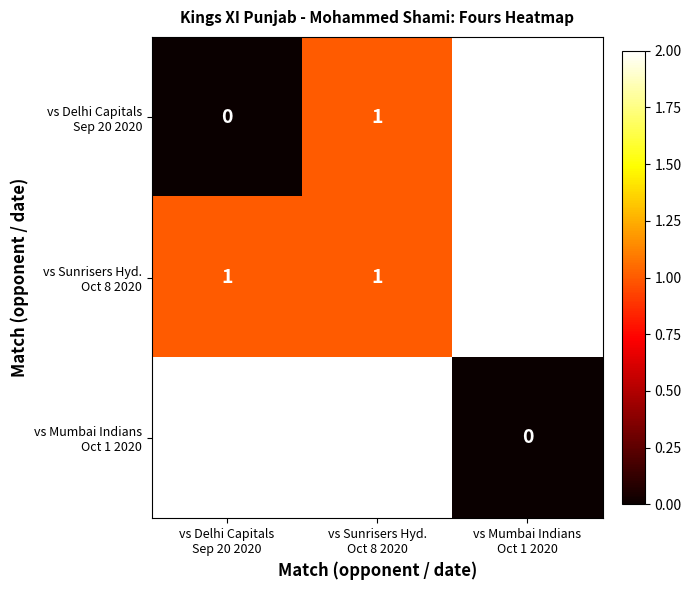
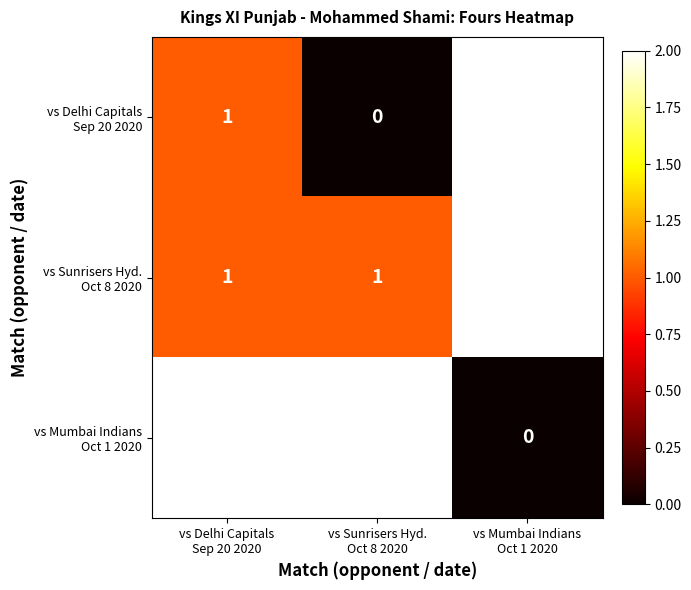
vs Delhi Capitals Sep 20 2020, vs Delhi Capitals Sep 20 2020: 0 -> 1
vs Delhi Capitals Sep 20 2020, vs Sunrisers Hyd. Oct 8 2020: 1 -> 0
